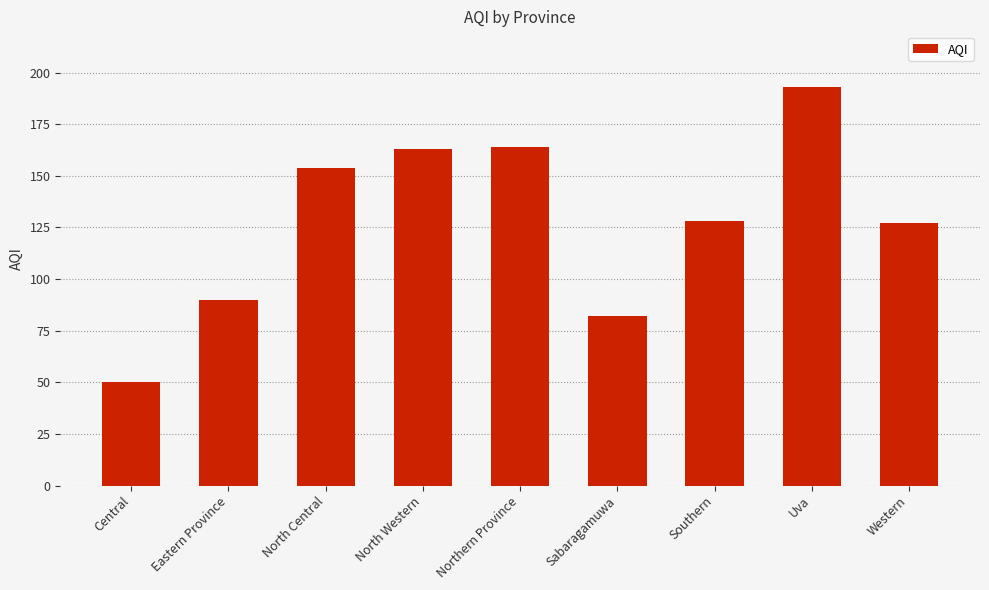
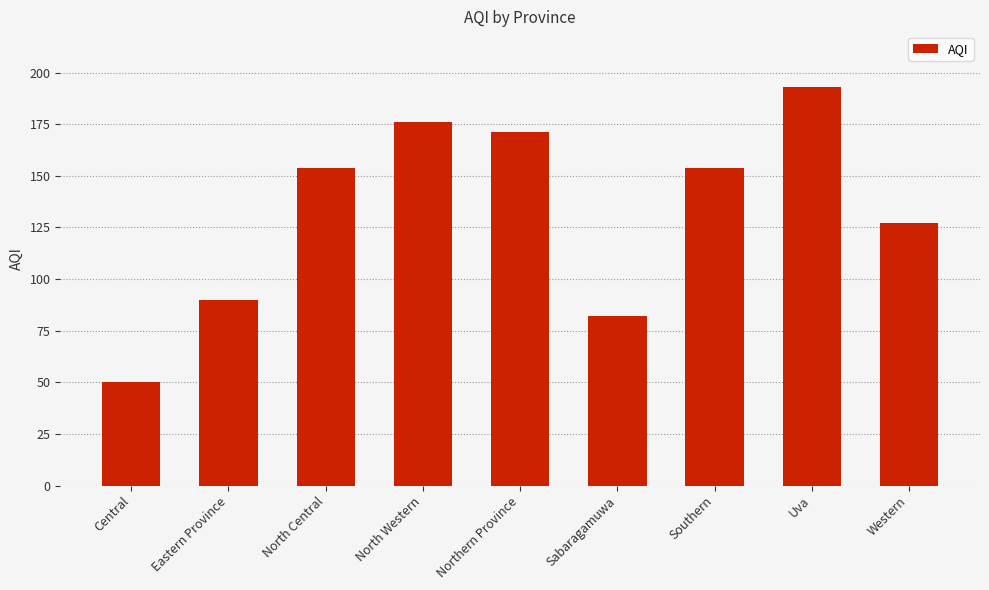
North Western: 163 -> 176
Northern Province: 164 -> 171
Southern: 128 -> 154
